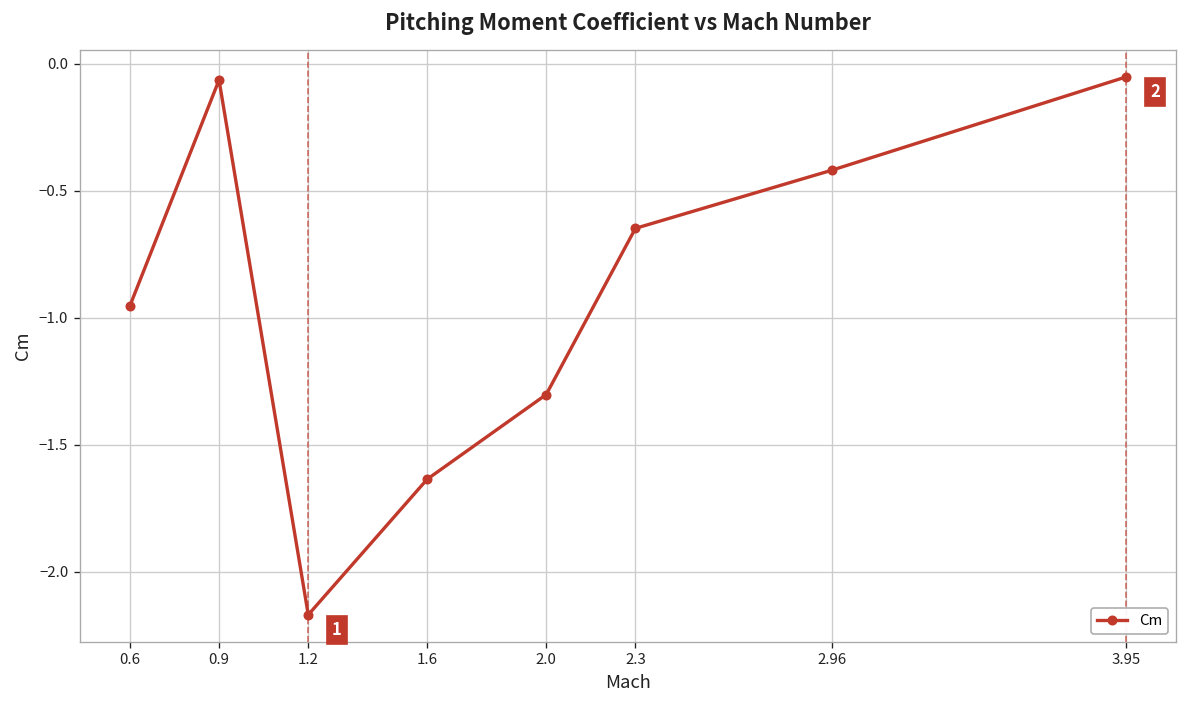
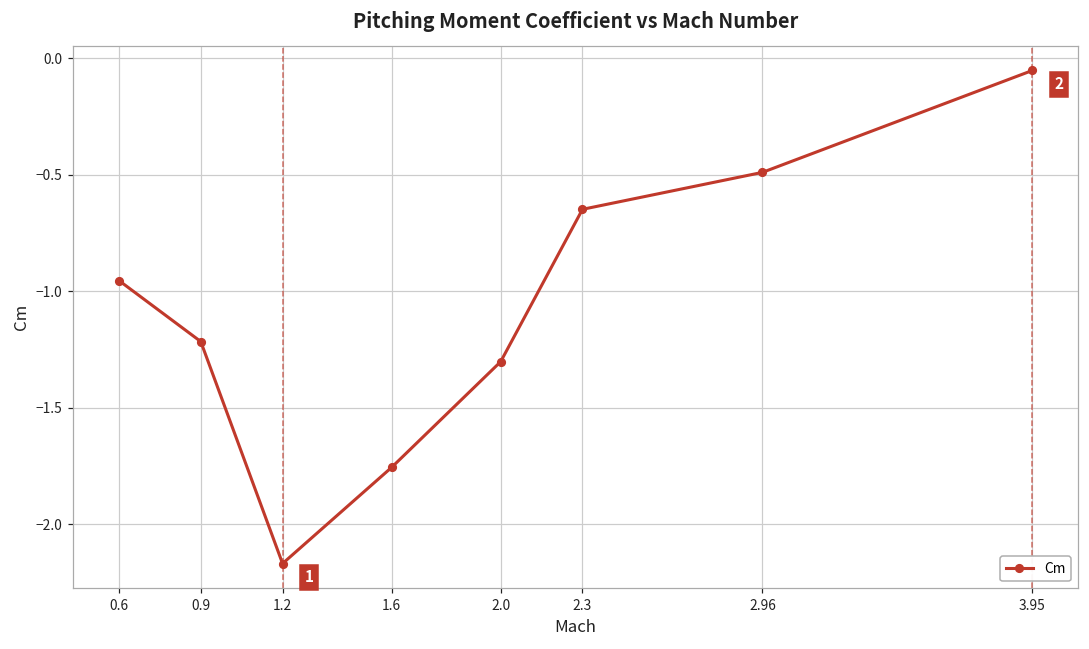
0.9: -0.06 -> -1.22
1.6: -1.64 -> -1.76
2.96: -0.42 -> -0.49
